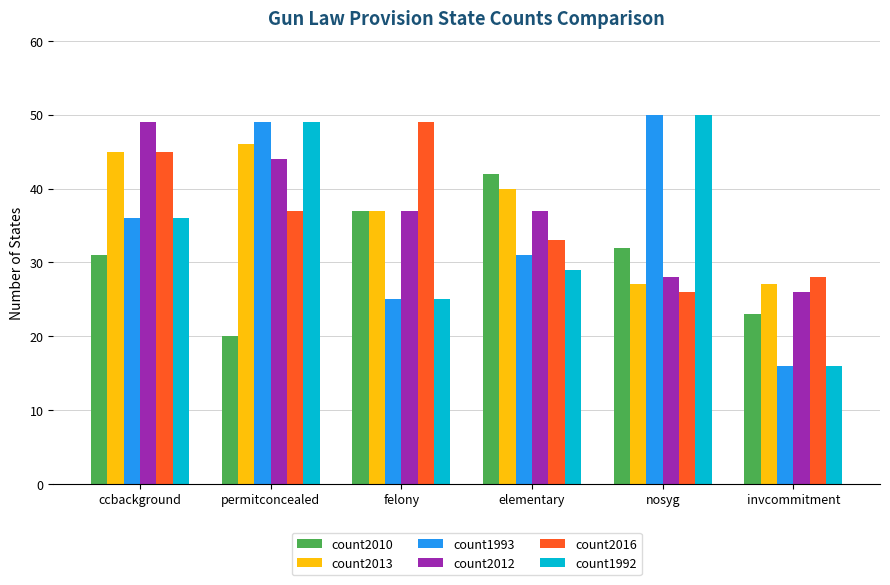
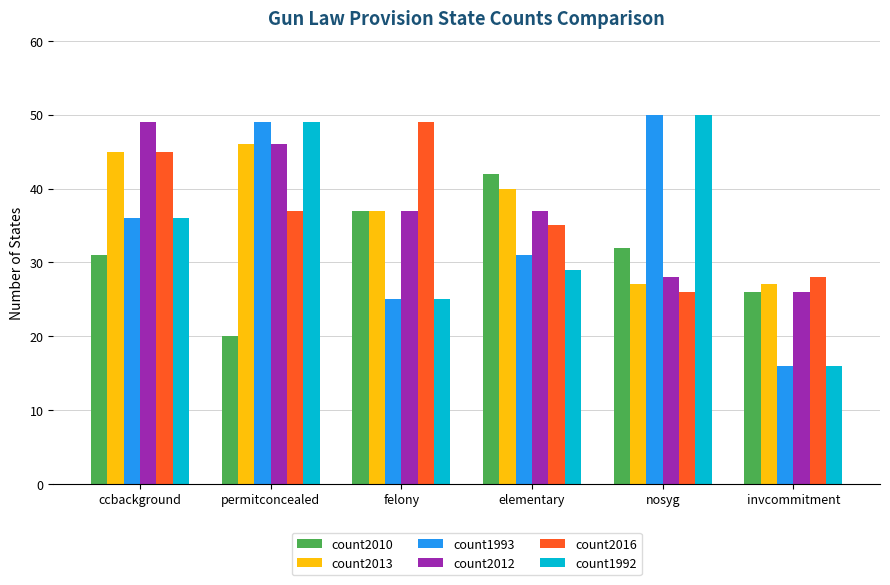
count2012, permitconcealed: 44 -> 46
count2016, elementary: 33 -> 35
count2010, invcommitment: 23 -> 26
